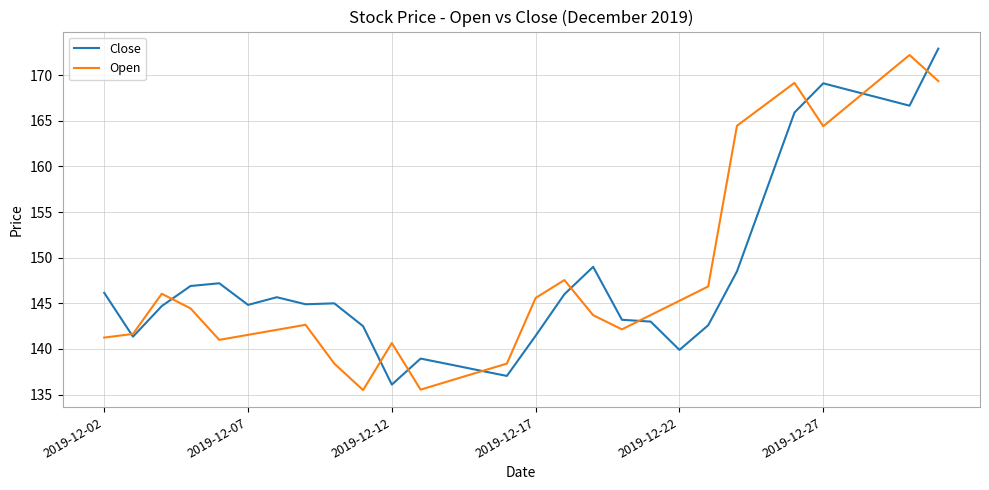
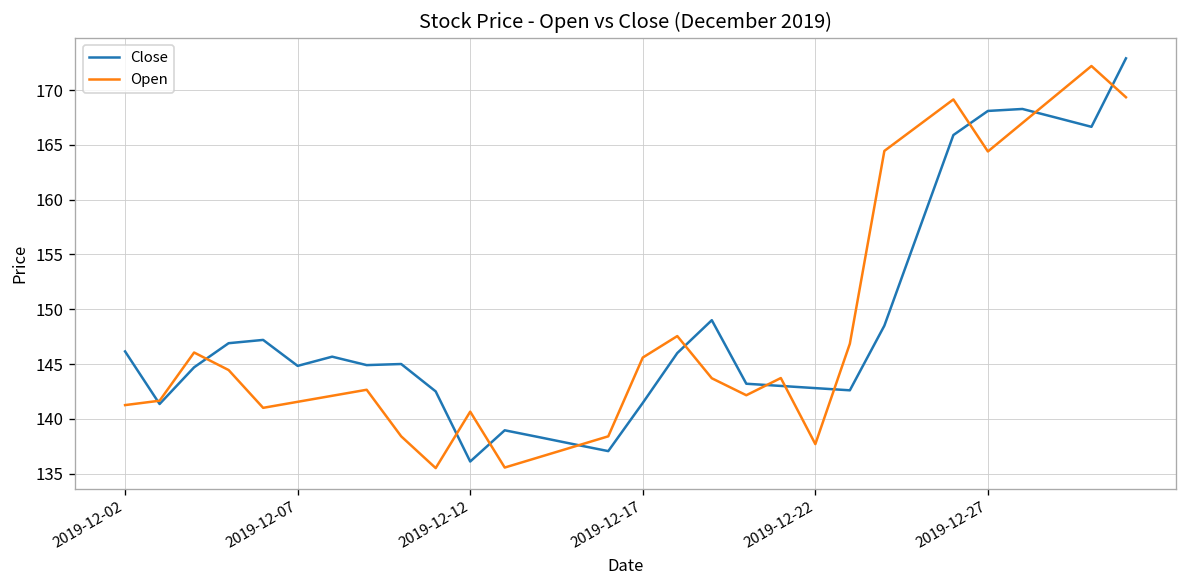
Close, 2019-12-22: 140 -> 143
Open, 2019-12-22: 145 -> 138
Close, 2019-12-27: 169 -> 168
